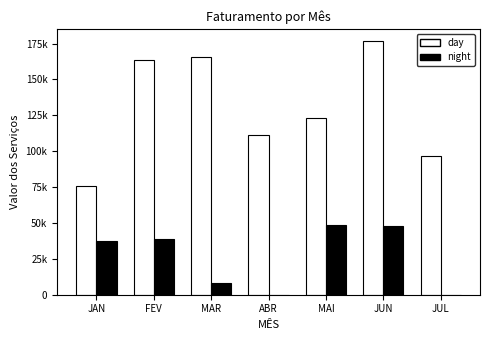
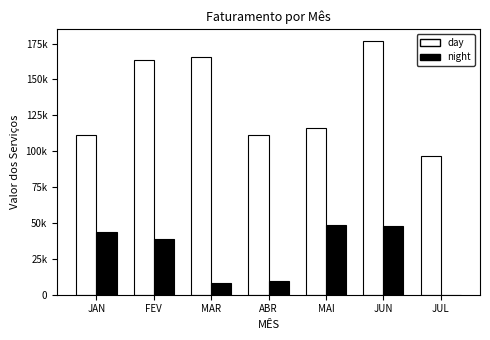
day, JAN: 76000 -> 111000
night, JAN: 38000 -> 43000
night, ABR: 0 -> 10000
day, MAI: 123000 -> 116000
